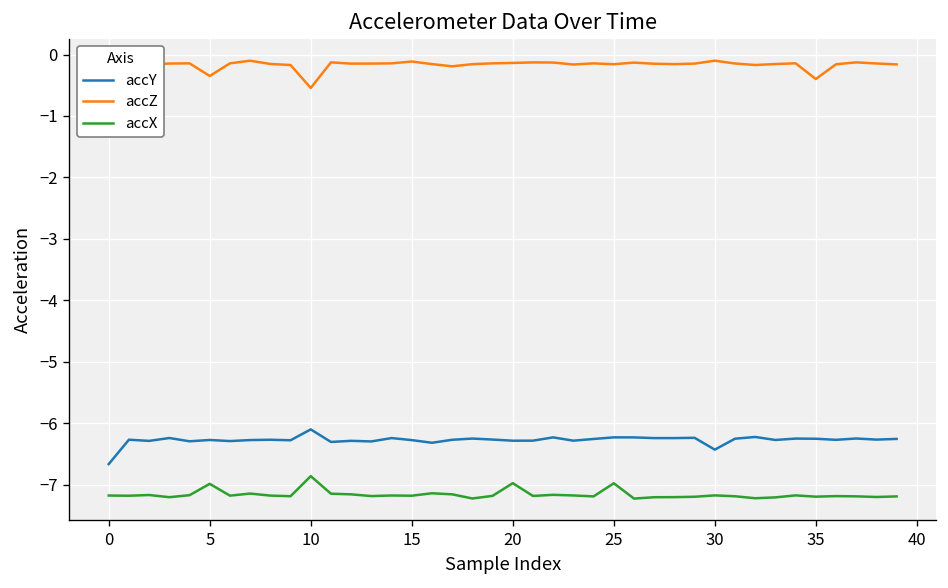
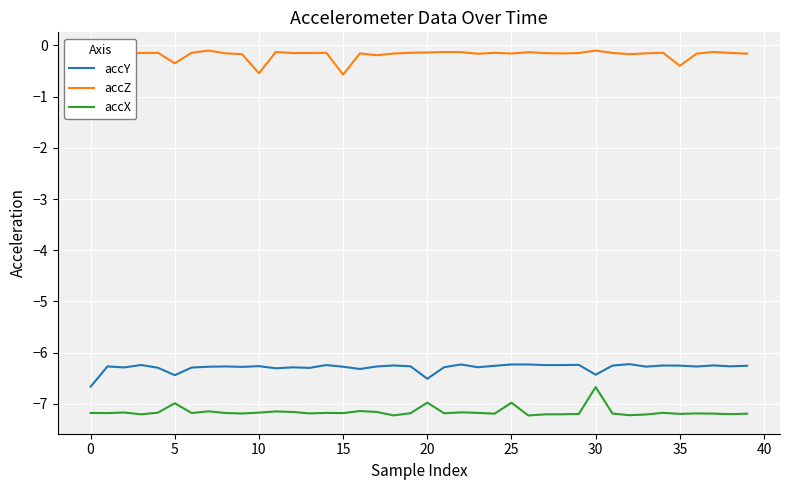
accY, 5: -6.3 -> -6.4
accY, 10: -6.1 -> -6.3
accX, 10: -6.9 -> -7.2
accZ, 15: -0.1 -> -0.6
accY, 20: -6.3 -> -6.5
accX, 30: -7.2 -> -6.7
